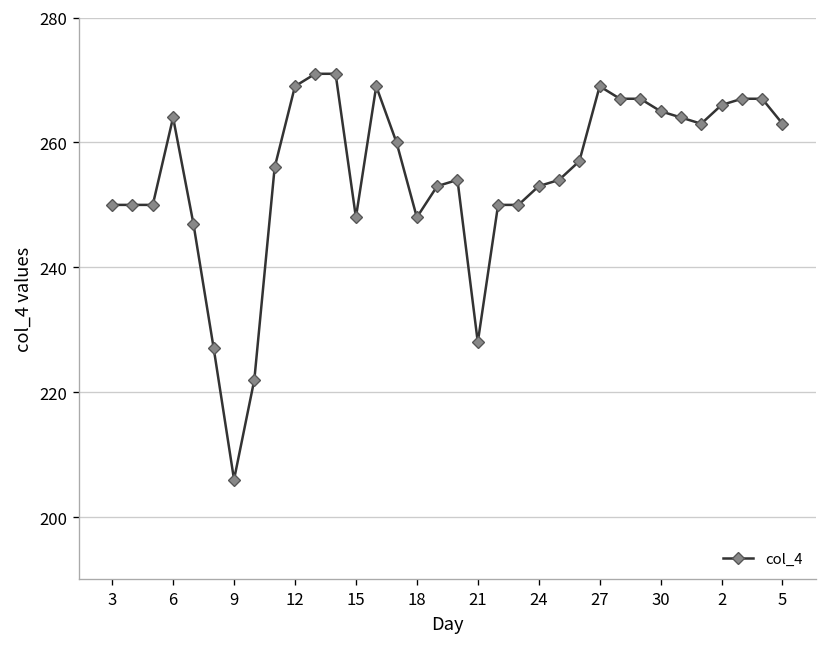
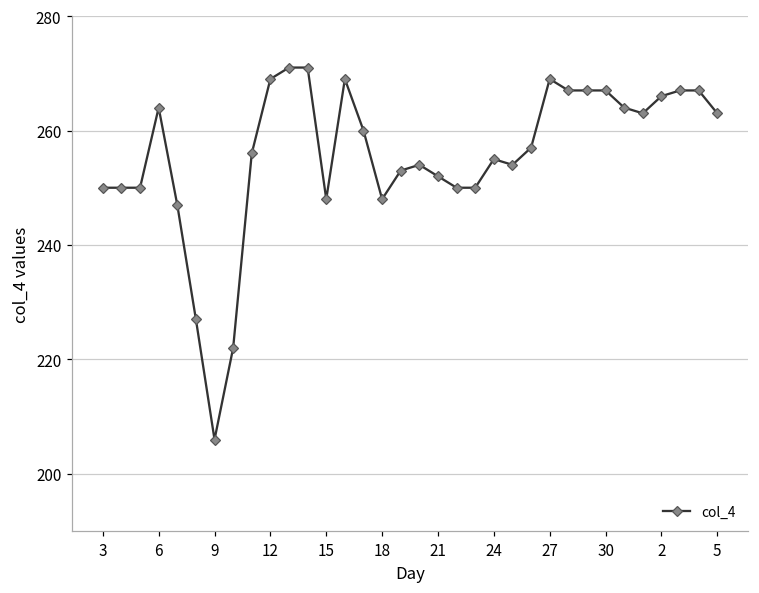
21: 228 -> 252
24: 253 -> 255
30: 265 -> 267
